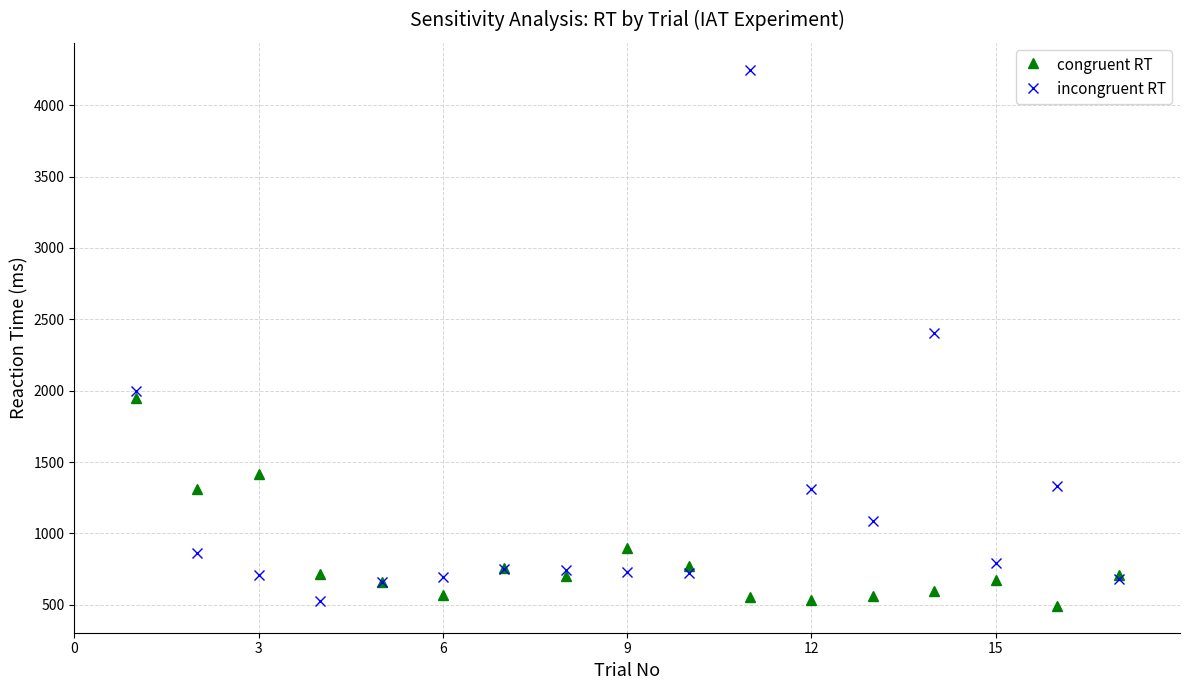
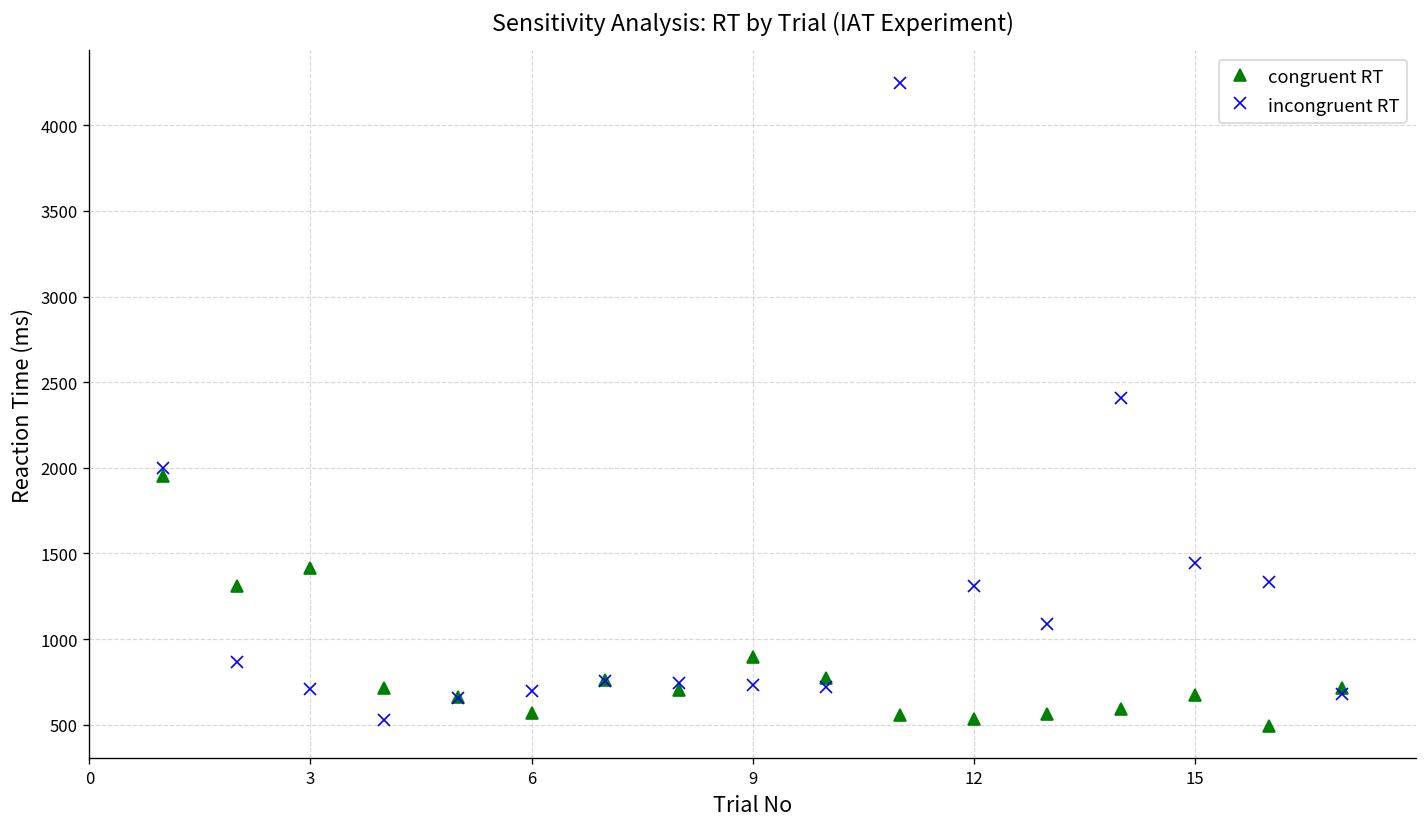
incongruent RT, 15: 790 -> 1450
